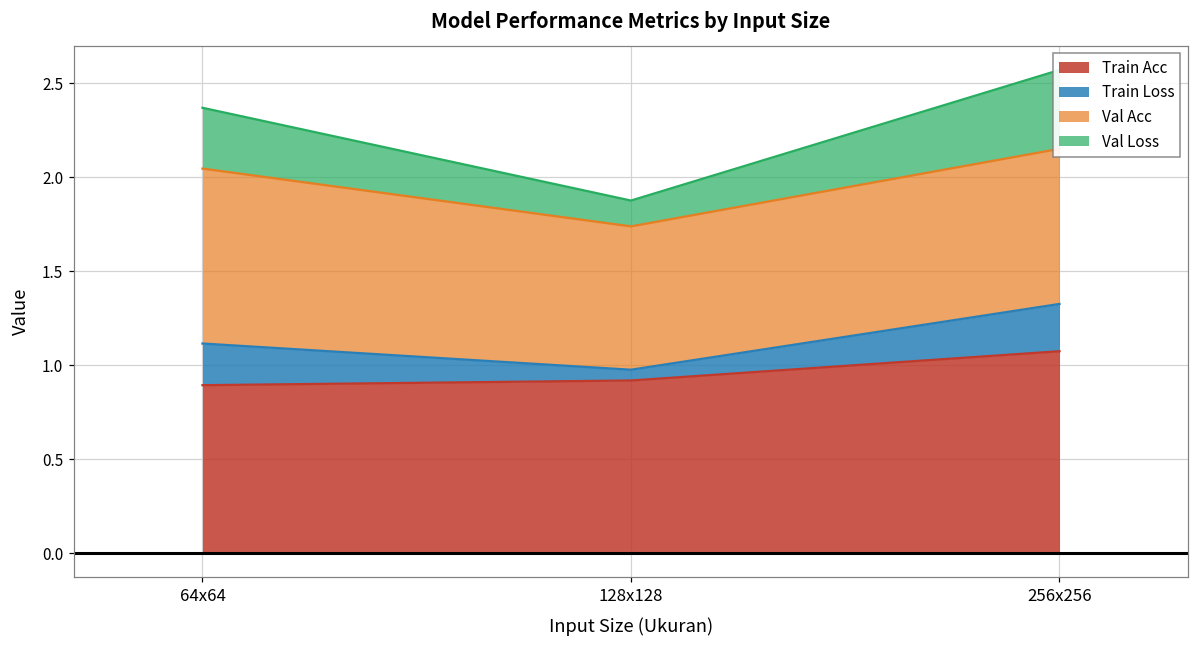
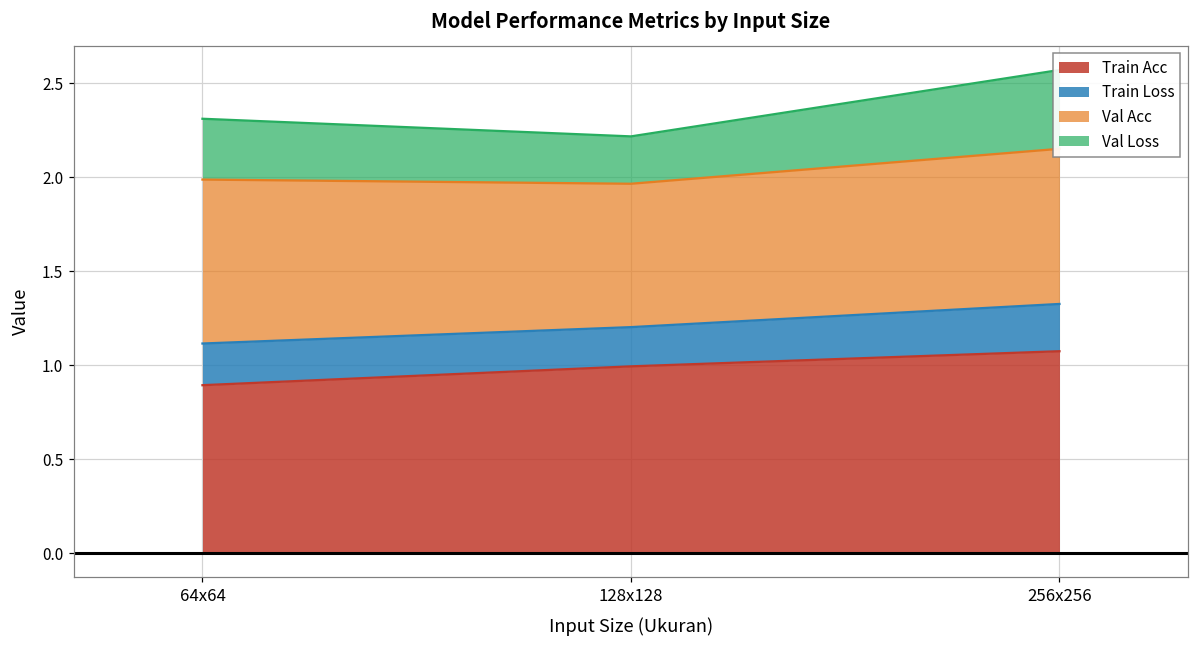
Val Acc, 64x64: 0.93 -> 0.87
Train Acc, 128x128: 0.92 -> 0.99
Train Loss, 128x128: 0.06 -> 0.21
Val Loss, 128x128: 0.14 -> 0.25
